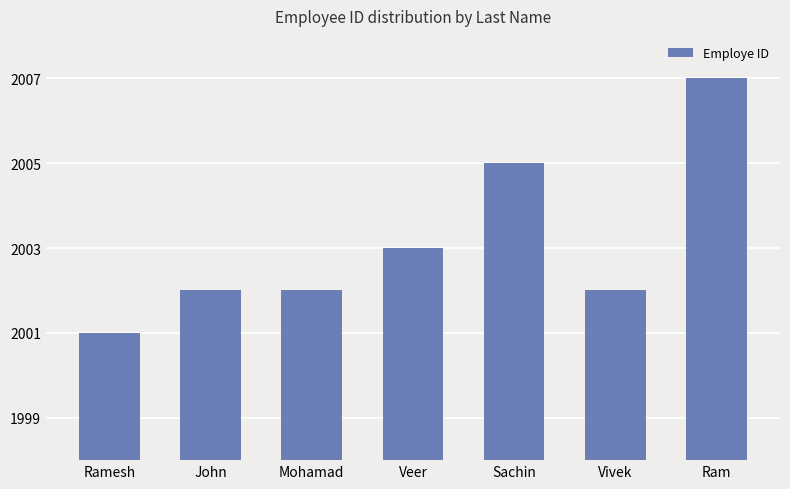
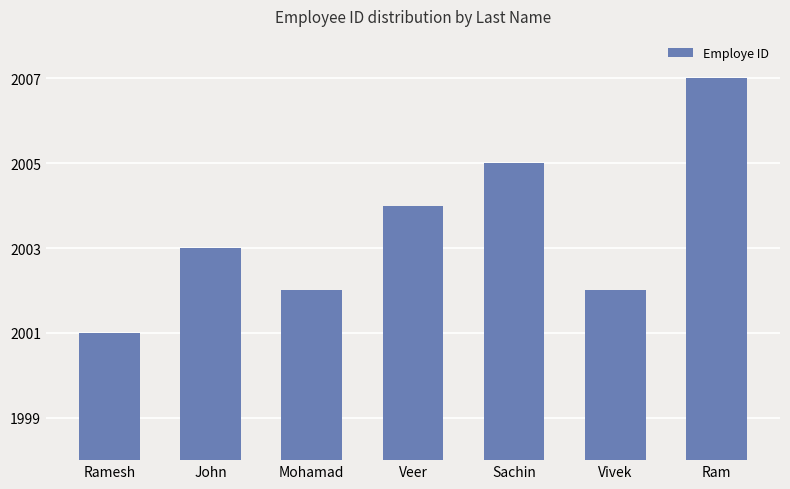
John: 2002 -> 2003
Veer: 2003 -> 2004
